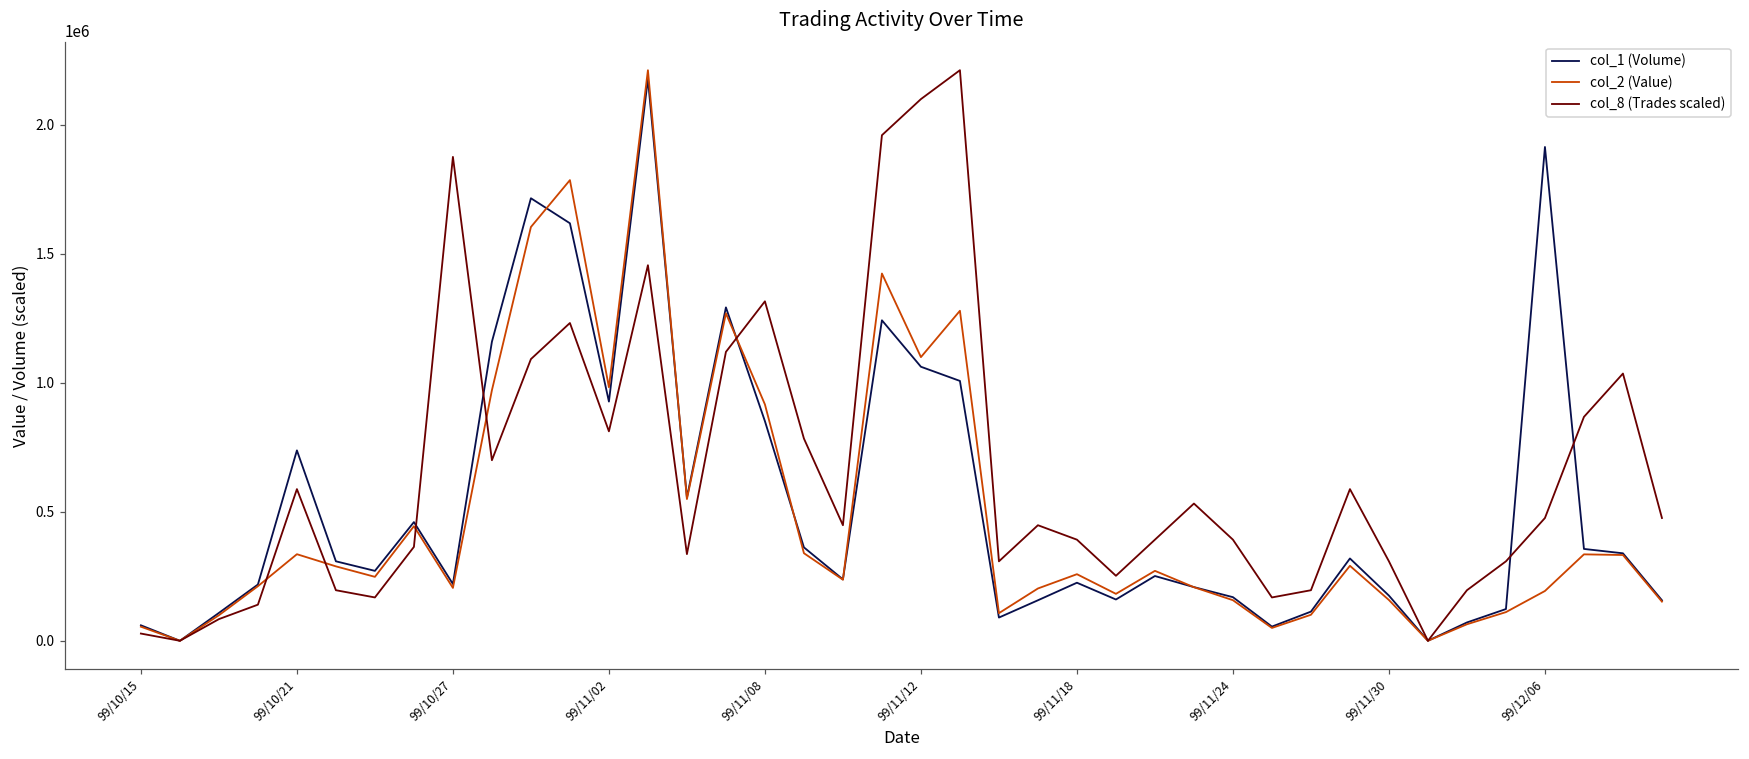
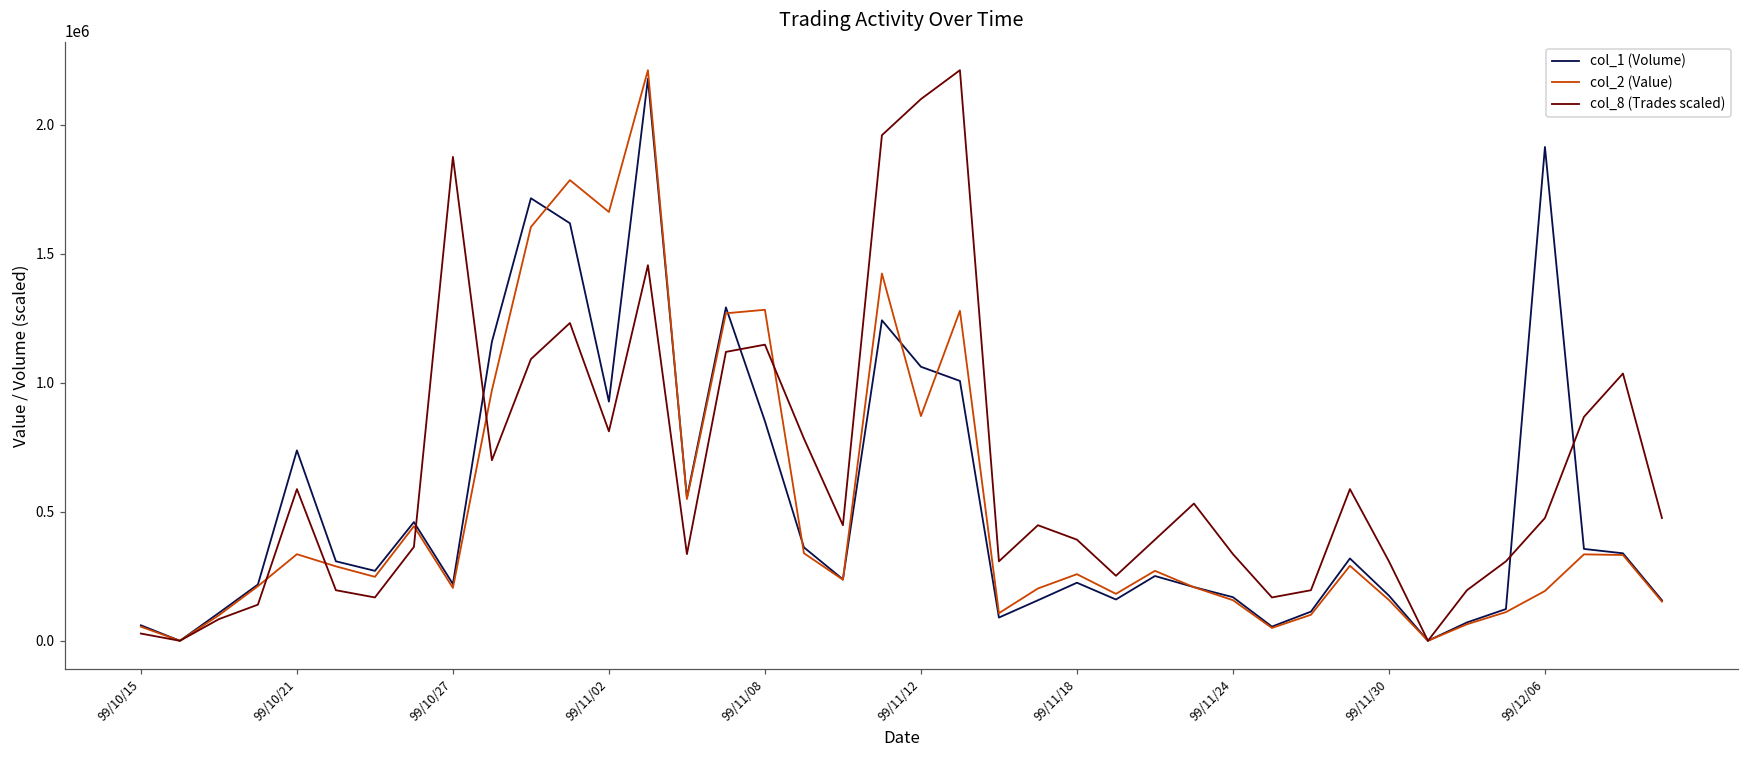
col_2 (Value), 99/11/02: 980000 -> 1660000
col_2 (Value), 99/11/08: 920000 -> 1280000
col_8 (Trades scaled), 99/11/08: 1320000 -> 1150000
col_2 (Value), 99/11/12: 1100000 -> 870000
col_8 (Trades scaled), 99/11/24: 390000 -> 340000
